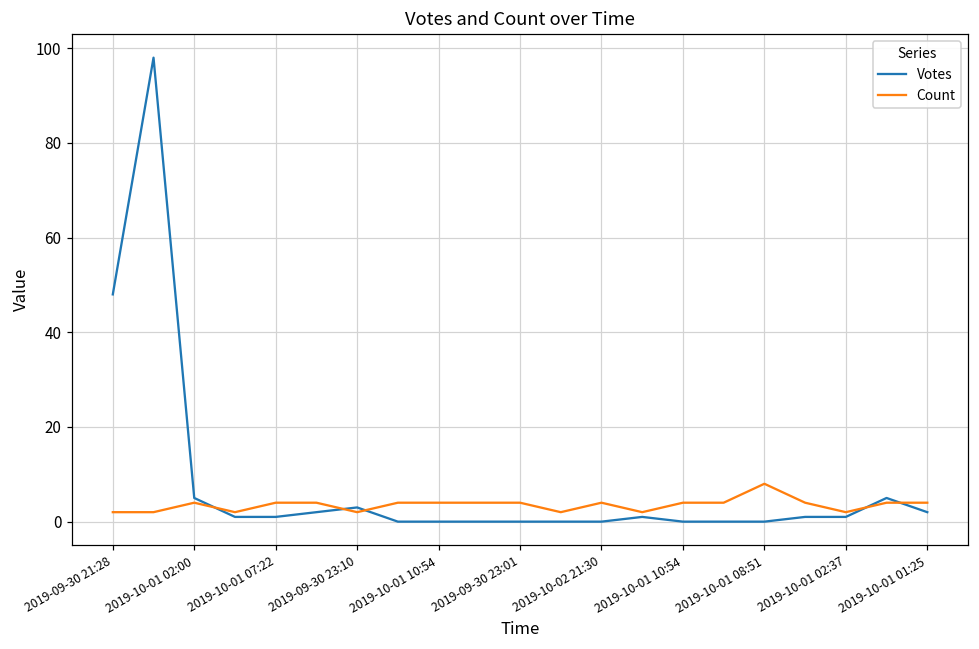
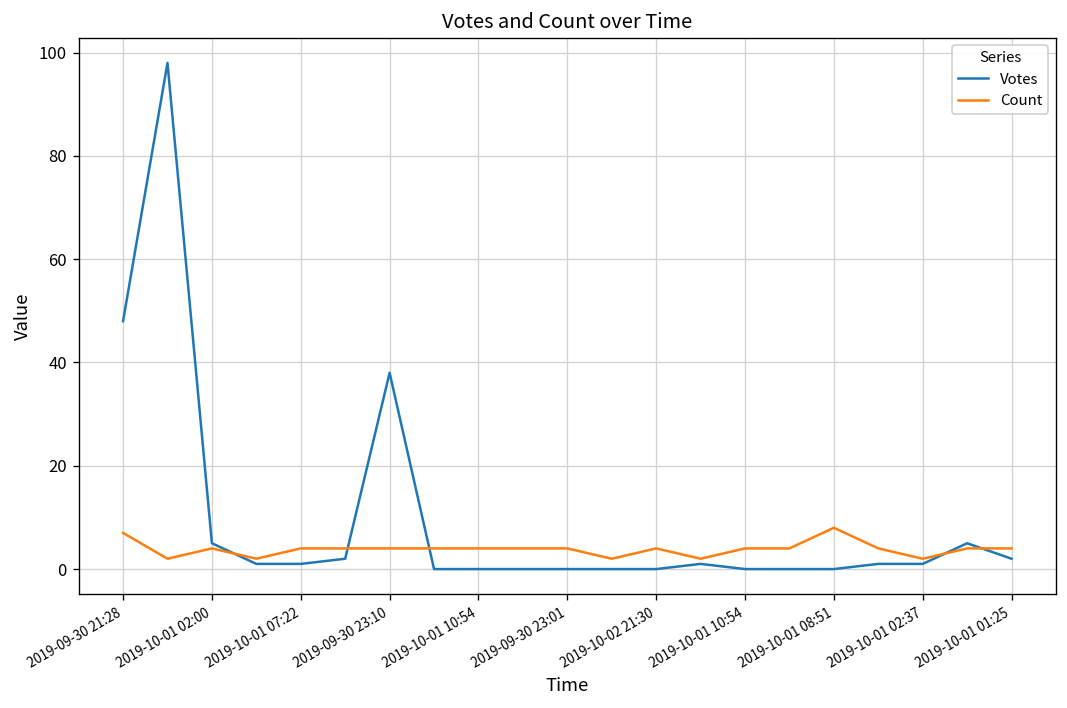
Count, 2019-09-30 21:28: 2 -> 7
Votes, 2019-09-30 23:10: 3 -> 38
Count, 2019-09-30 23:10: 2 -> 4
